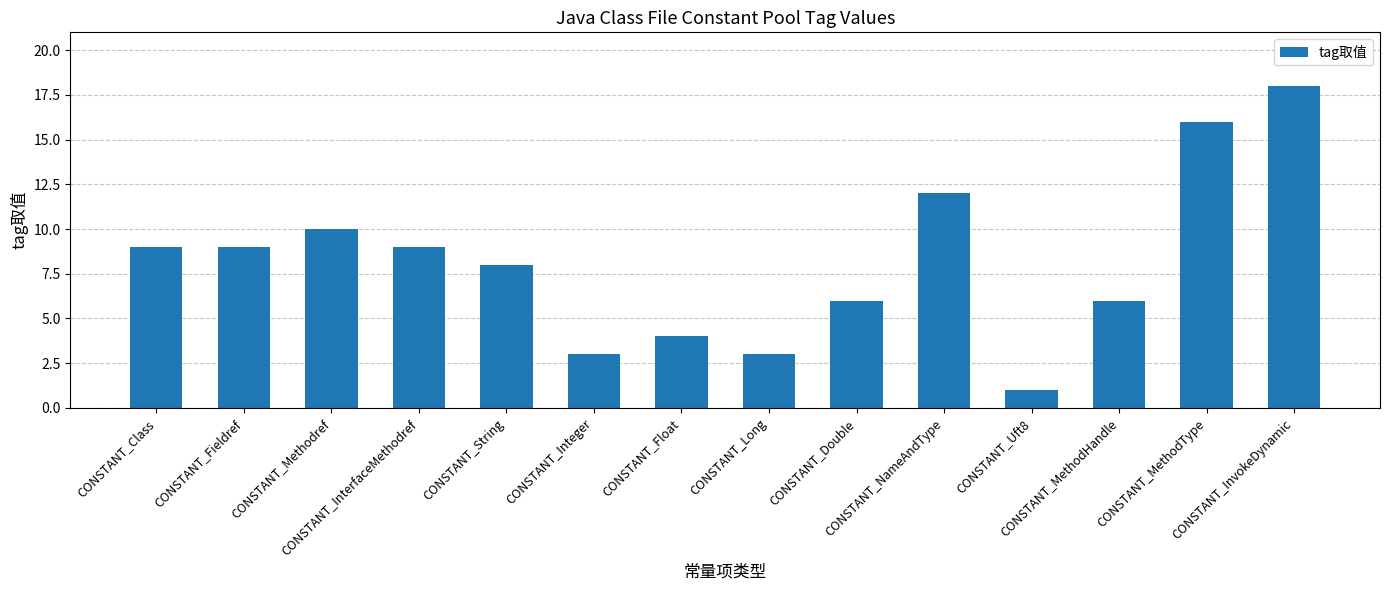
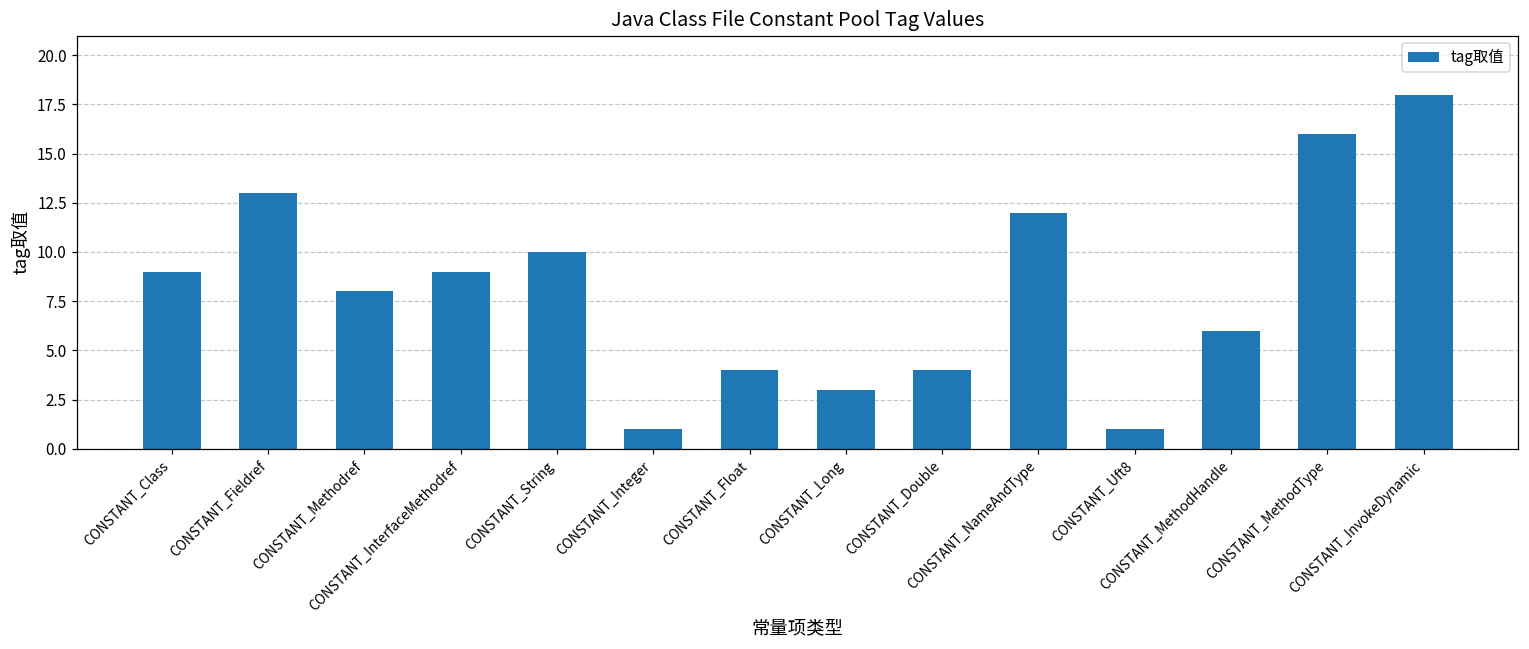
CONSTANT_Fieldref: 9 -> 13
CONSTANT_Methodref: 10 -> 8
CONSTANT_String: 8 -> 10
CONSTANT_Integer: 3 -> 1
CONSTANT_Double: 6 -> 4
